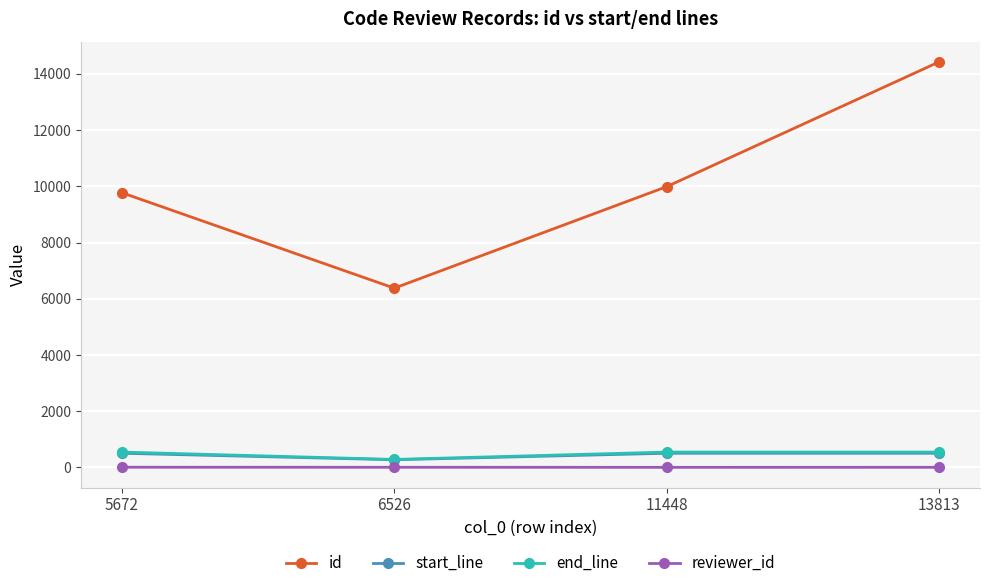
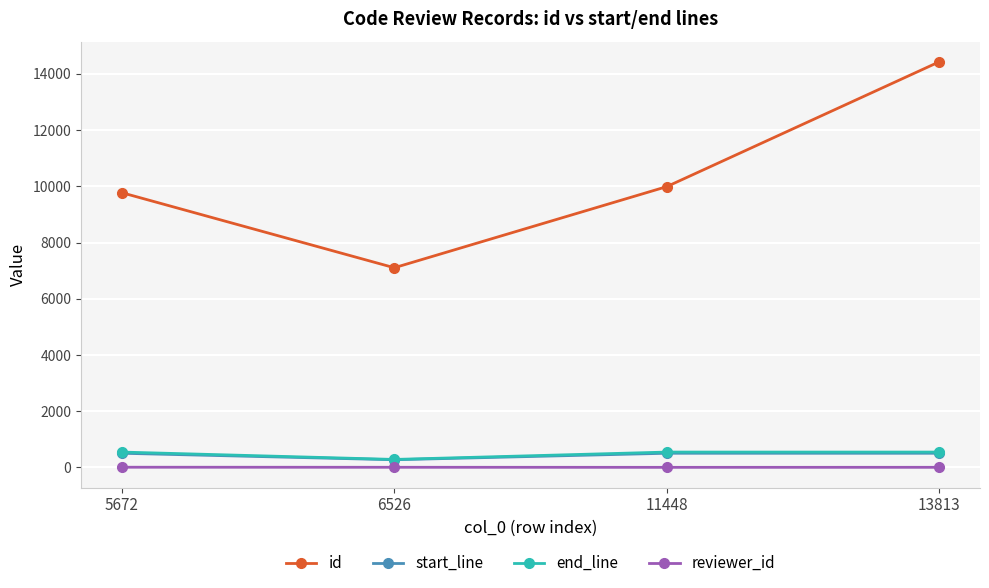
id, 6526: 6400 -> 7100
